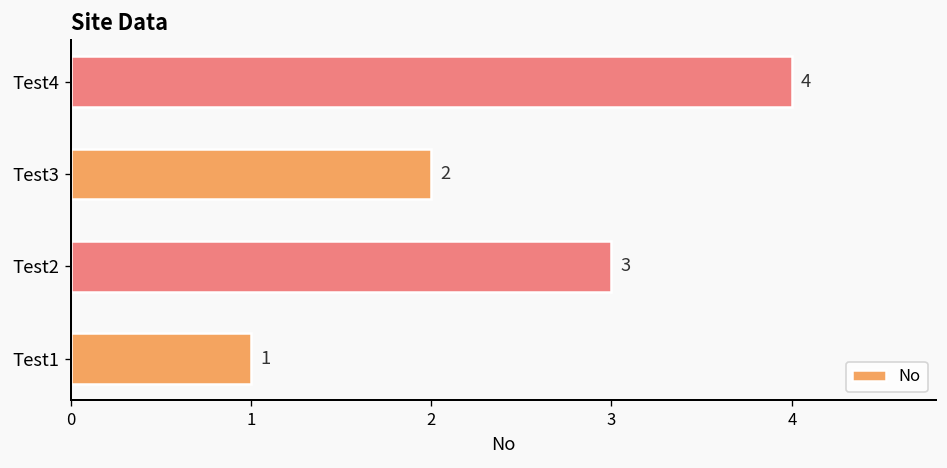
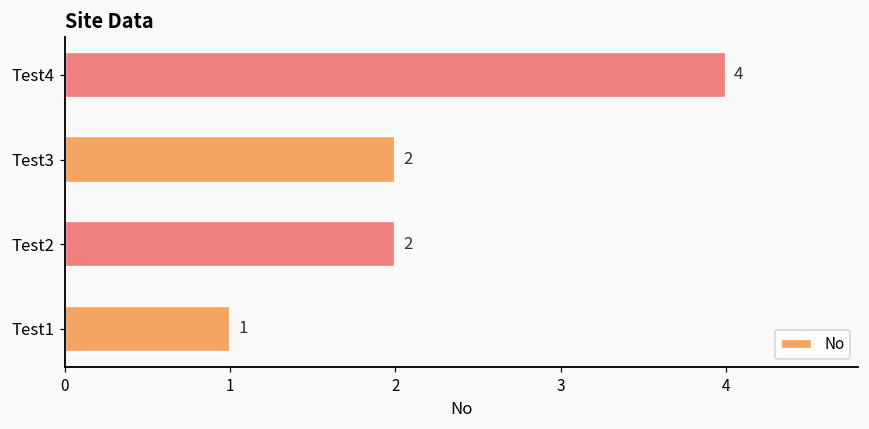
Test2: 3 -> 2
